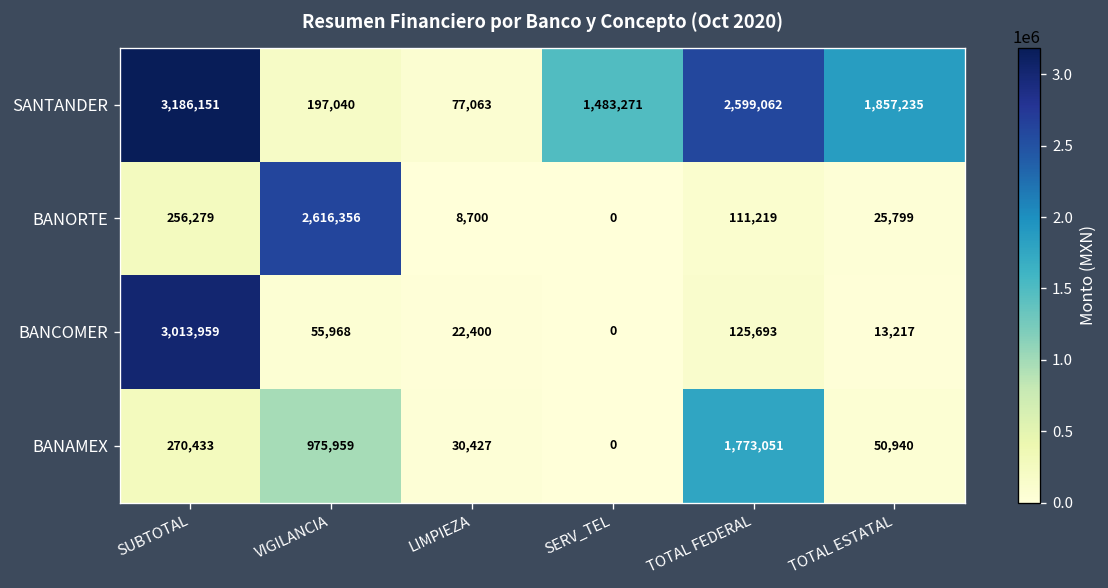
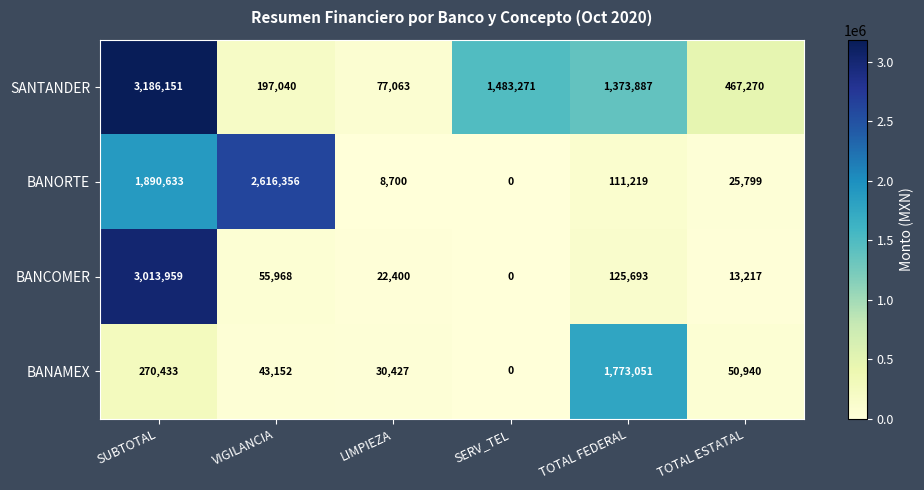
SANTANDER, TOTAL FEDERAL: 2,599,062 -> 1,373,887
SANTANDER, TOTAL ESTATAL: 1,857,235 -> 467,270
BANORTE, SUBTOTAL: 256,279 -> 1,890,633
BANAMEX, VIGILANCIA: 975,959 -> 43,152
